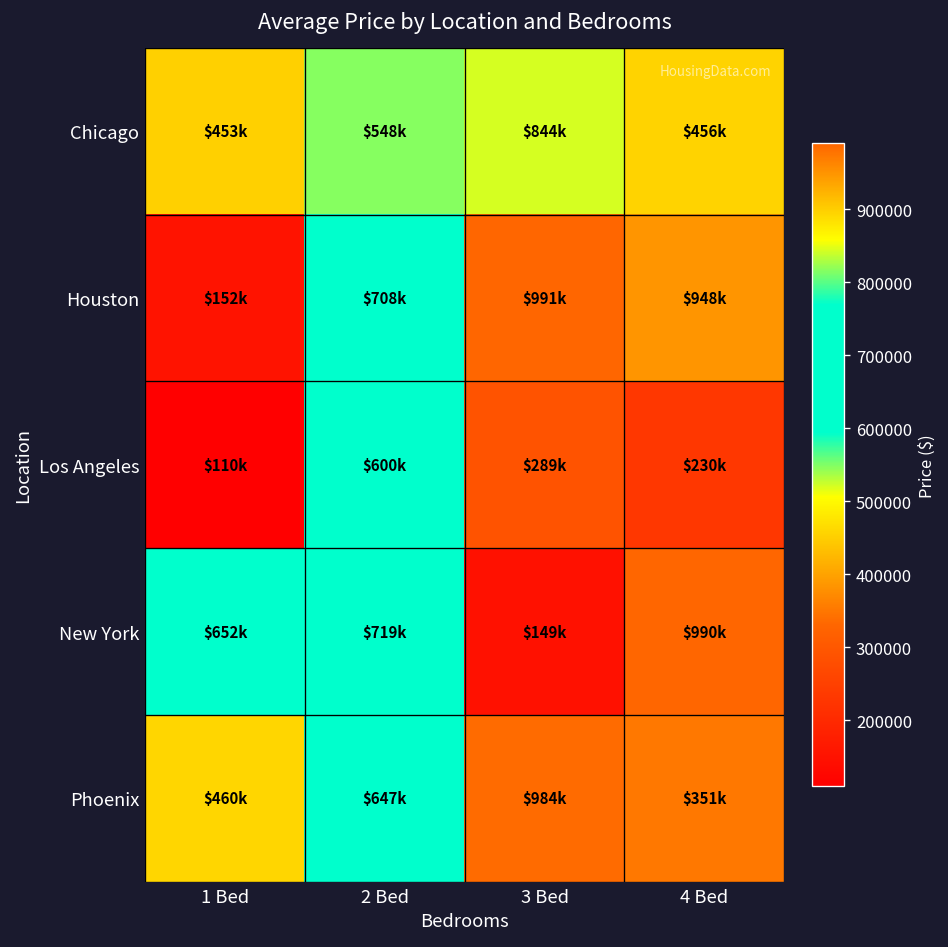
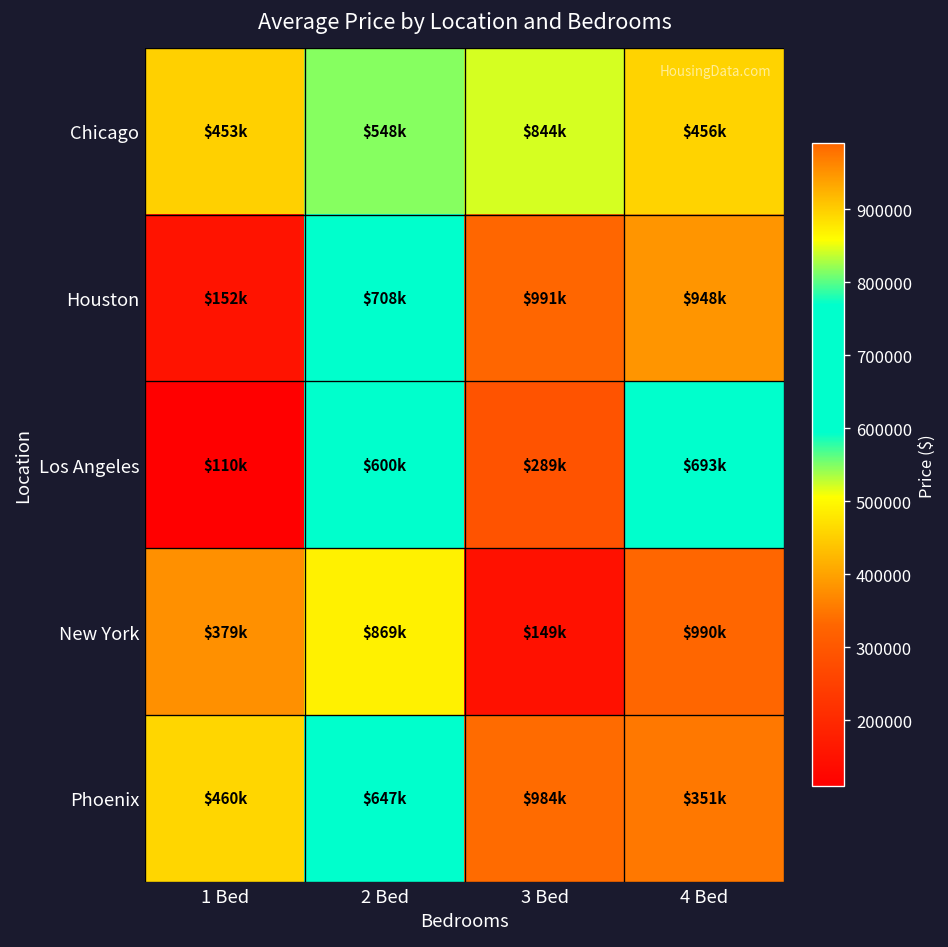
Los Angeles, 4 Bed: $230k -> $693k
New York, 1 Bed: $652k -> $379k
New York, 2 Bed: $719k -> $869k
